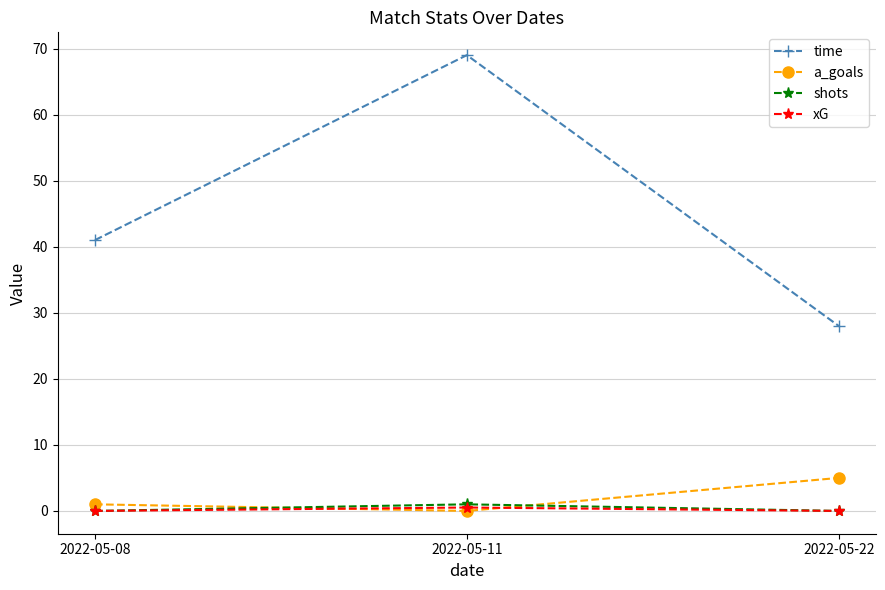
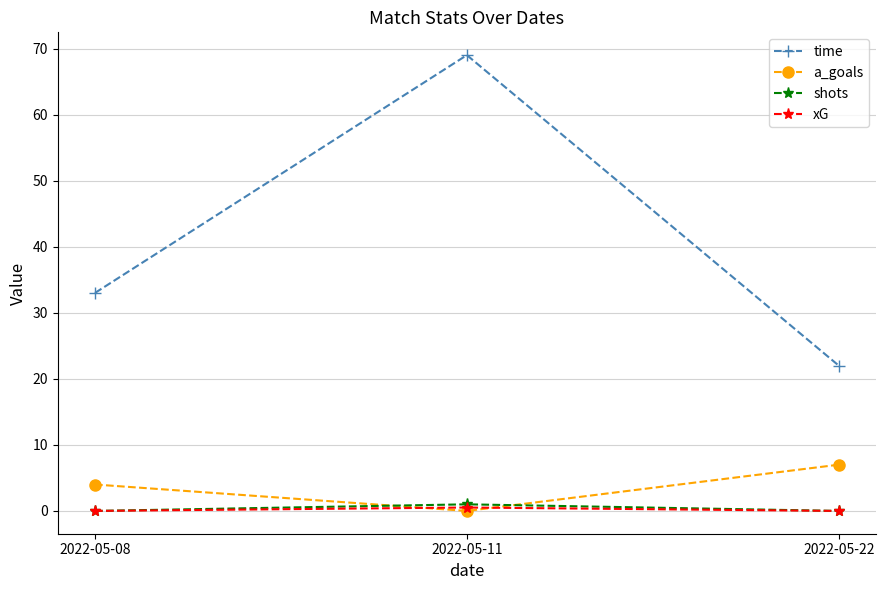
time, 2022-05-08: 41 -> 33
a_goals, 2022-05-08: 1 -> 4
time, 2022-05-22: 28 -> 22
a_goals, 2022-05-22: 5 -> 7
